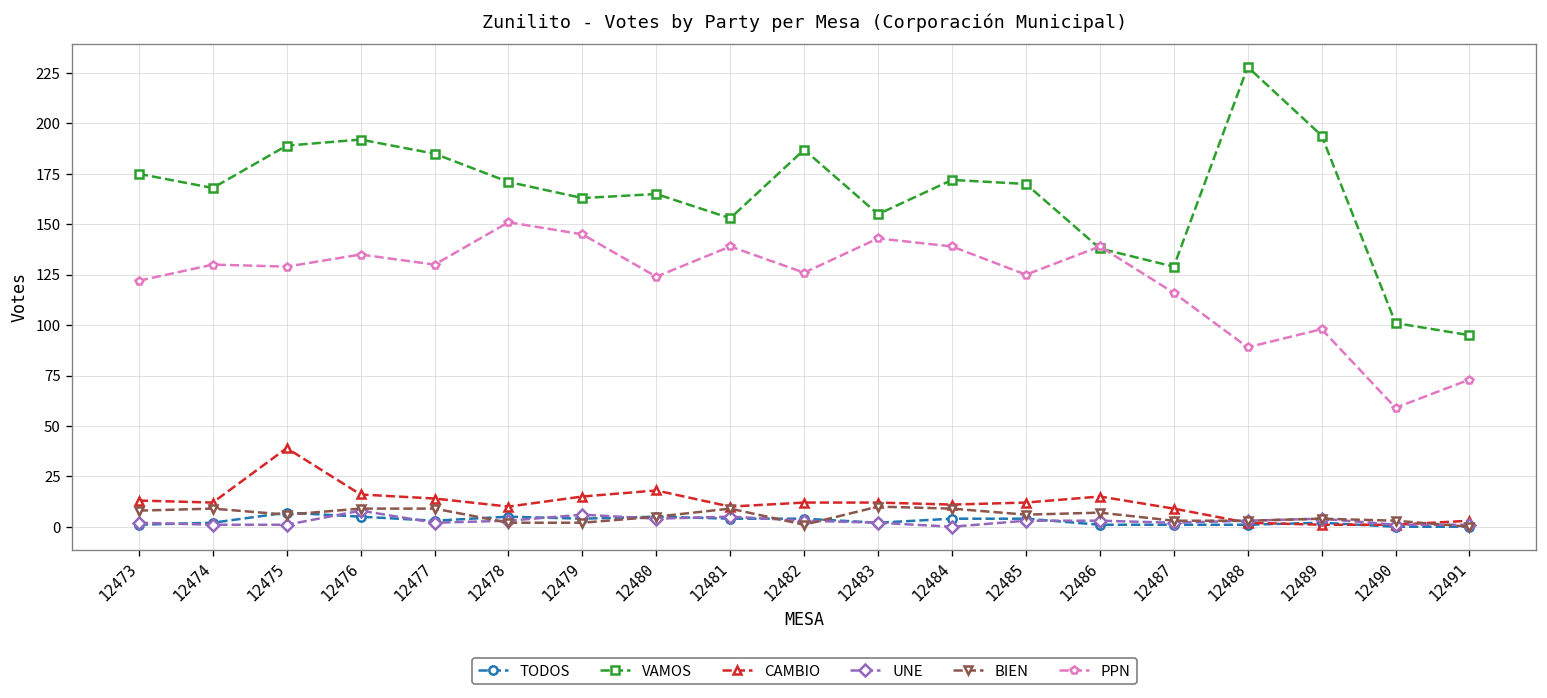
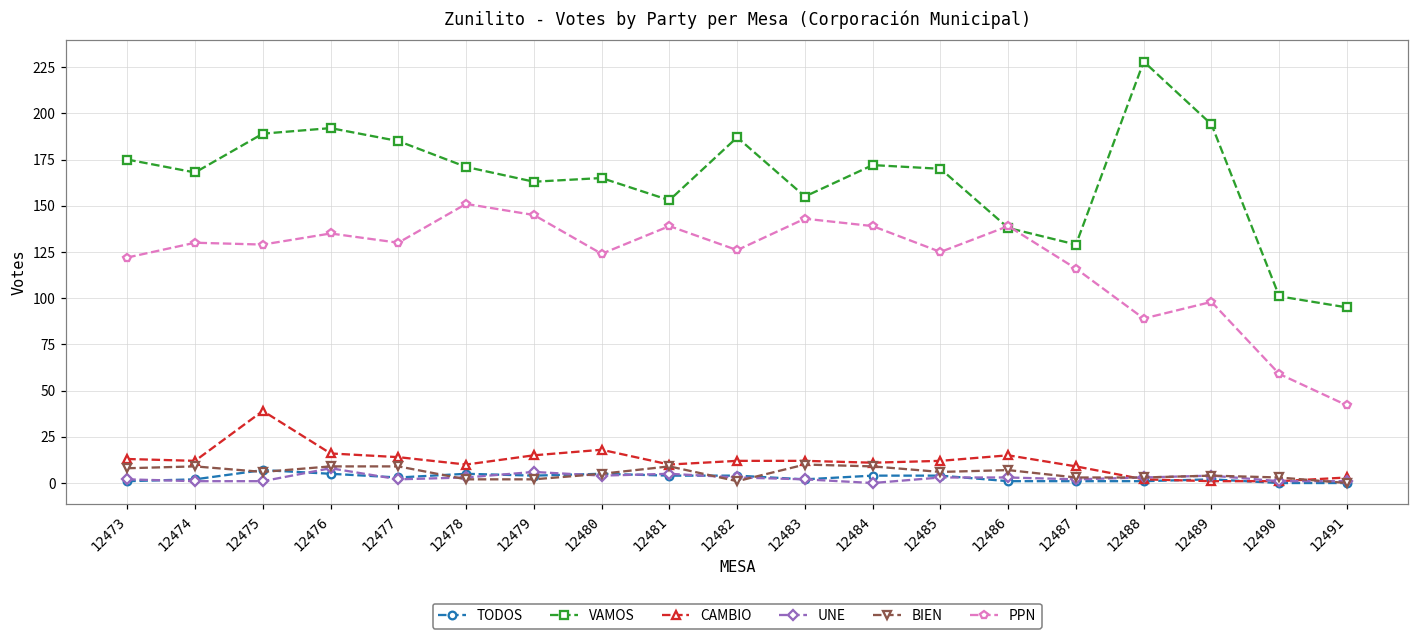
PPN, 12491: 73 -> 42
